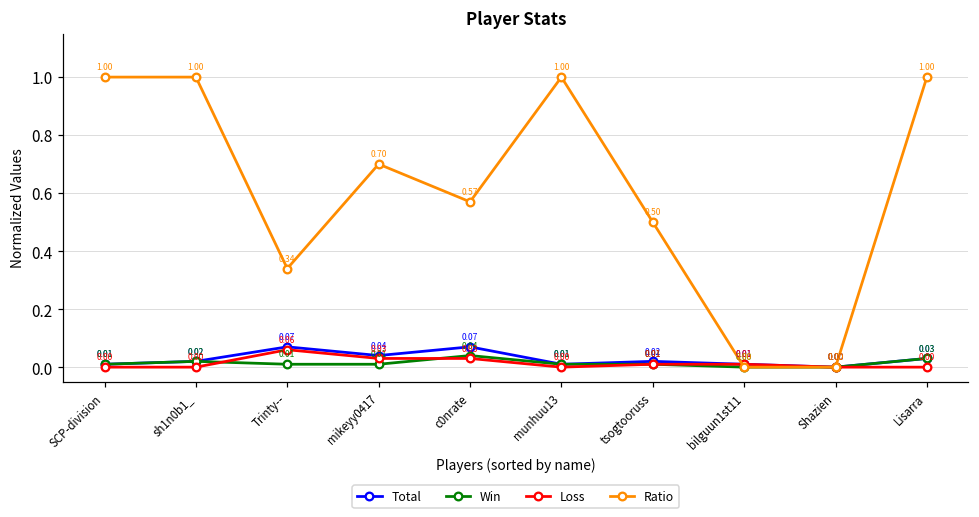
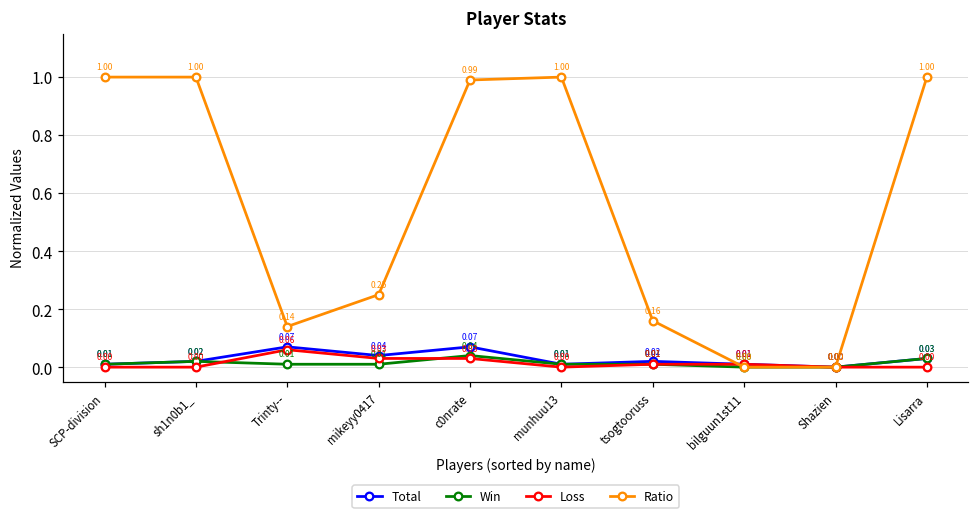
Ratio, Trinty--: 0.34 -> 0.14
Ratio, mikeyy0417: 0.70 -> 0.25
Ratio, c0nrate: 0.57 -> 0.99
Ratio, tsogtooruss: 0.50 -> 0.16
